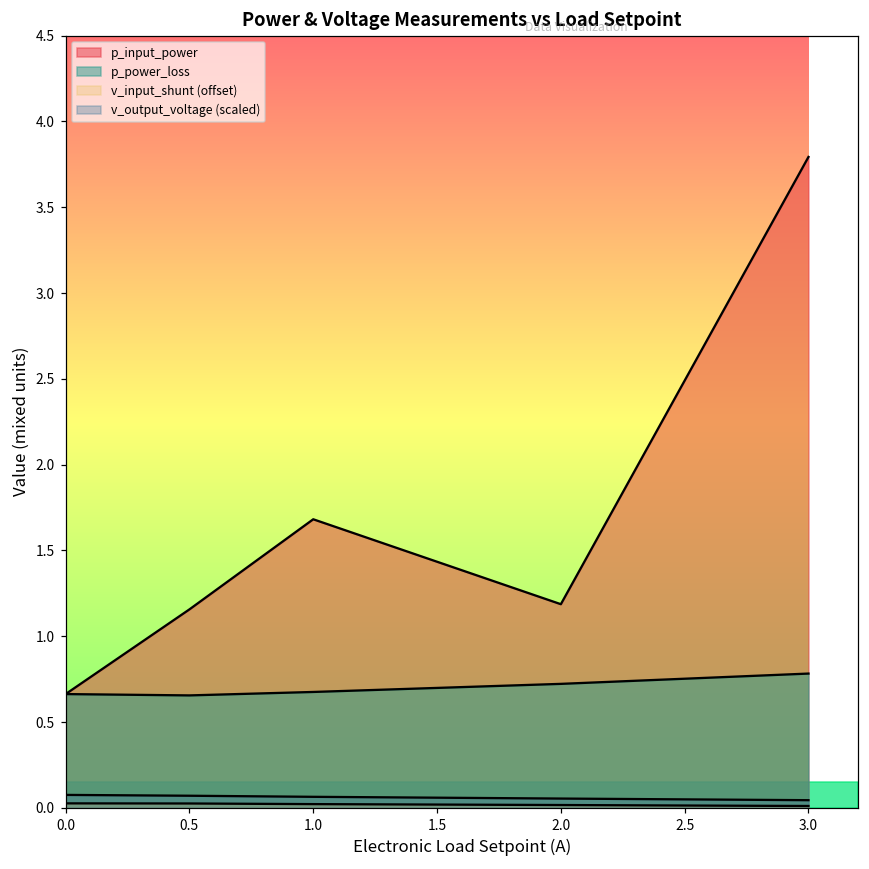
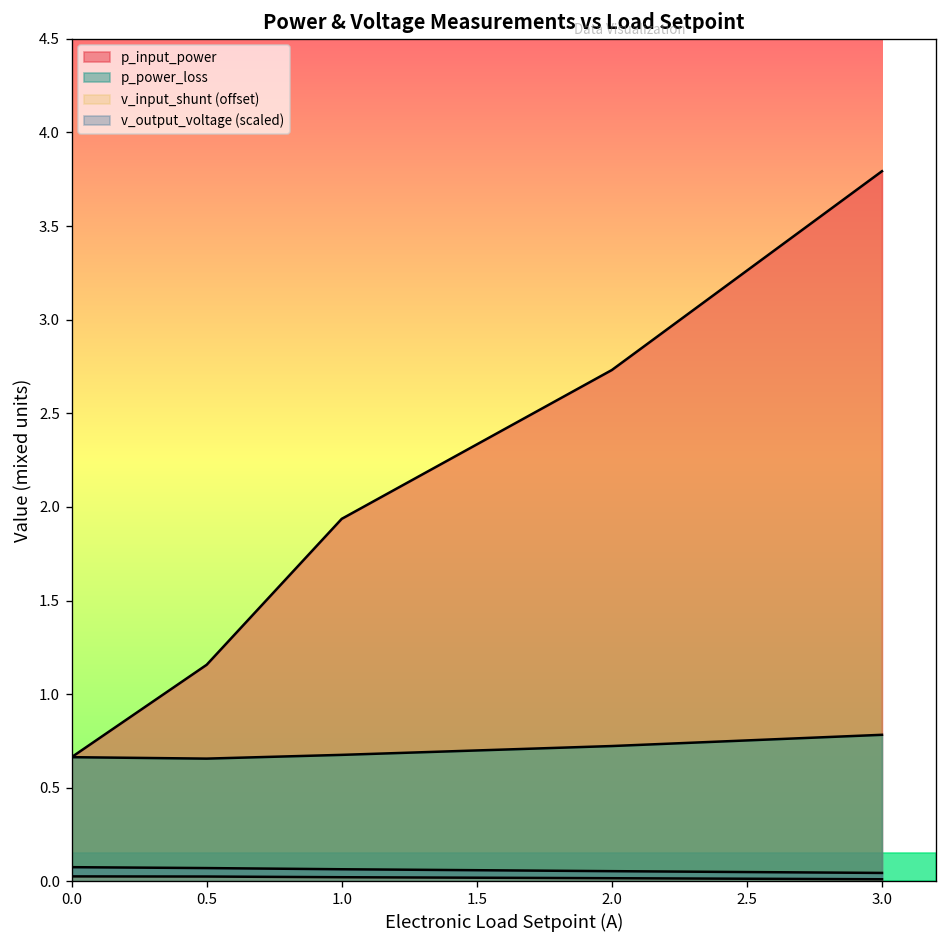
p_input_power, 1.0: 1.68 -> 1.94
p_input_power, 2.0: 1.19 -> 2.73
